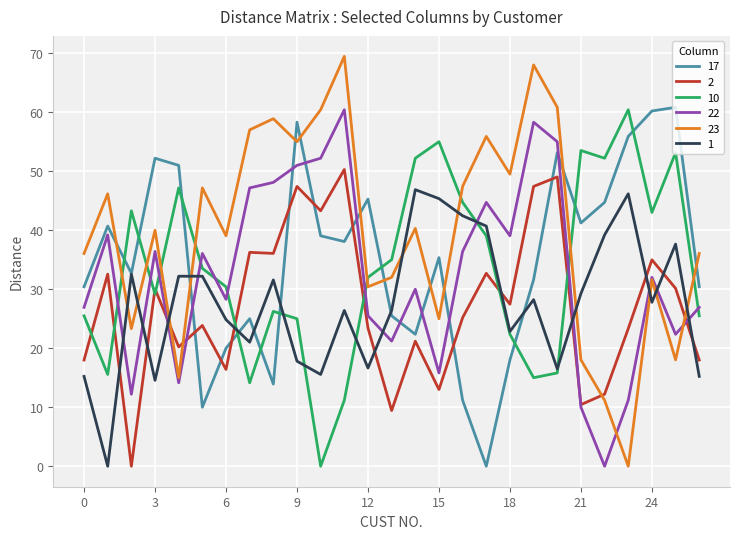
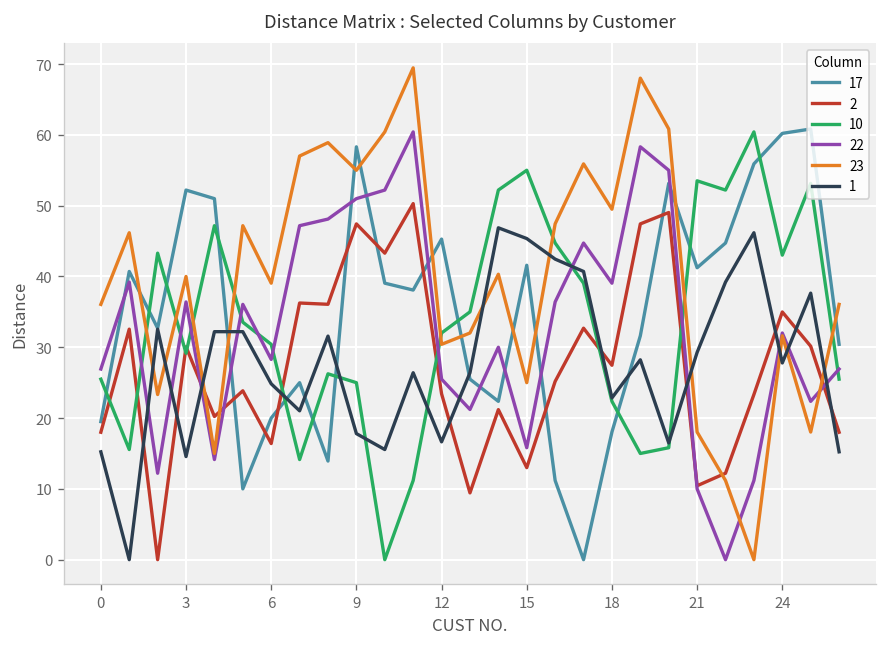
17, 0: 30 -> 19
17, 15: 35 -> 42
